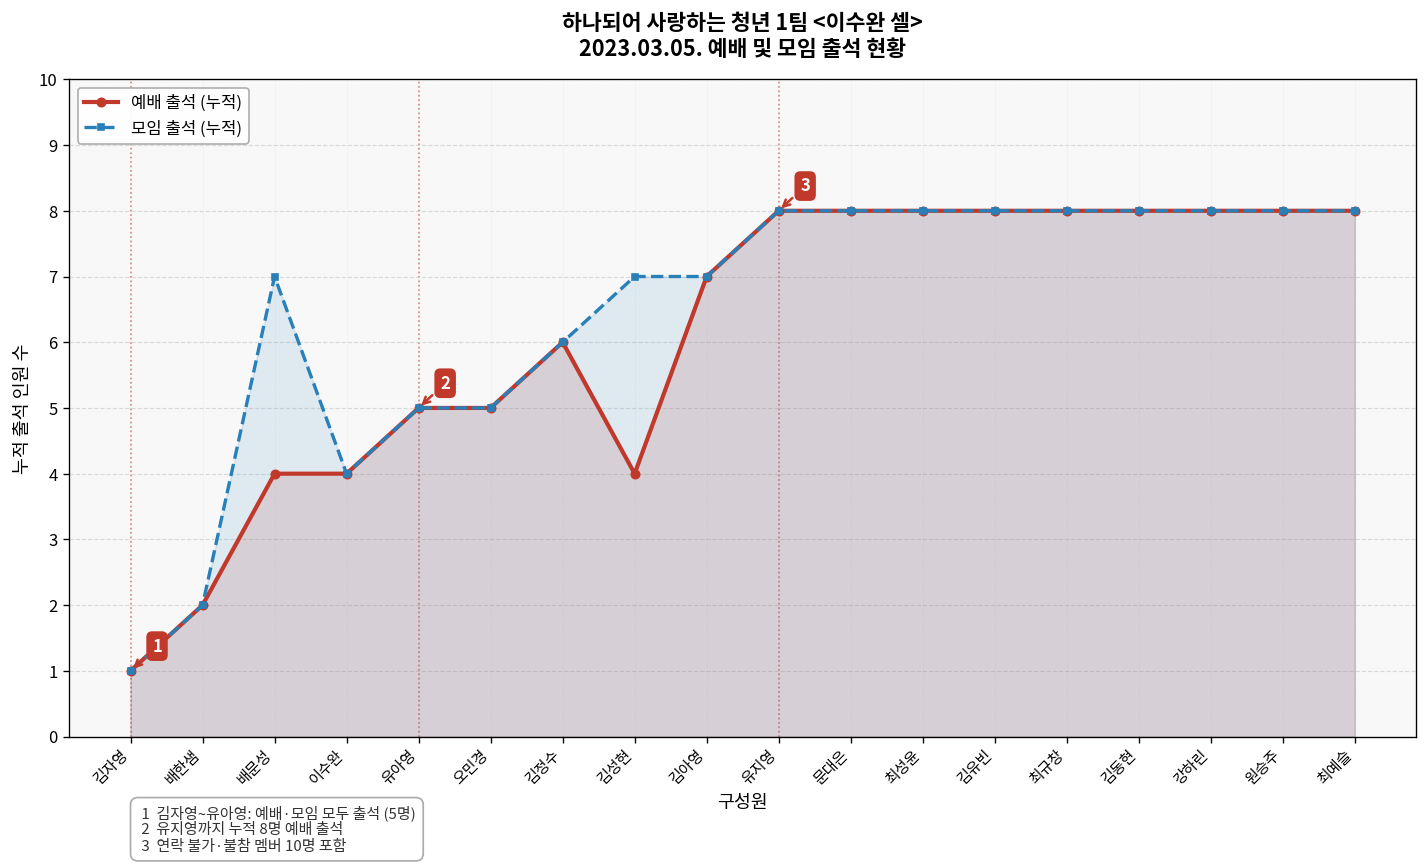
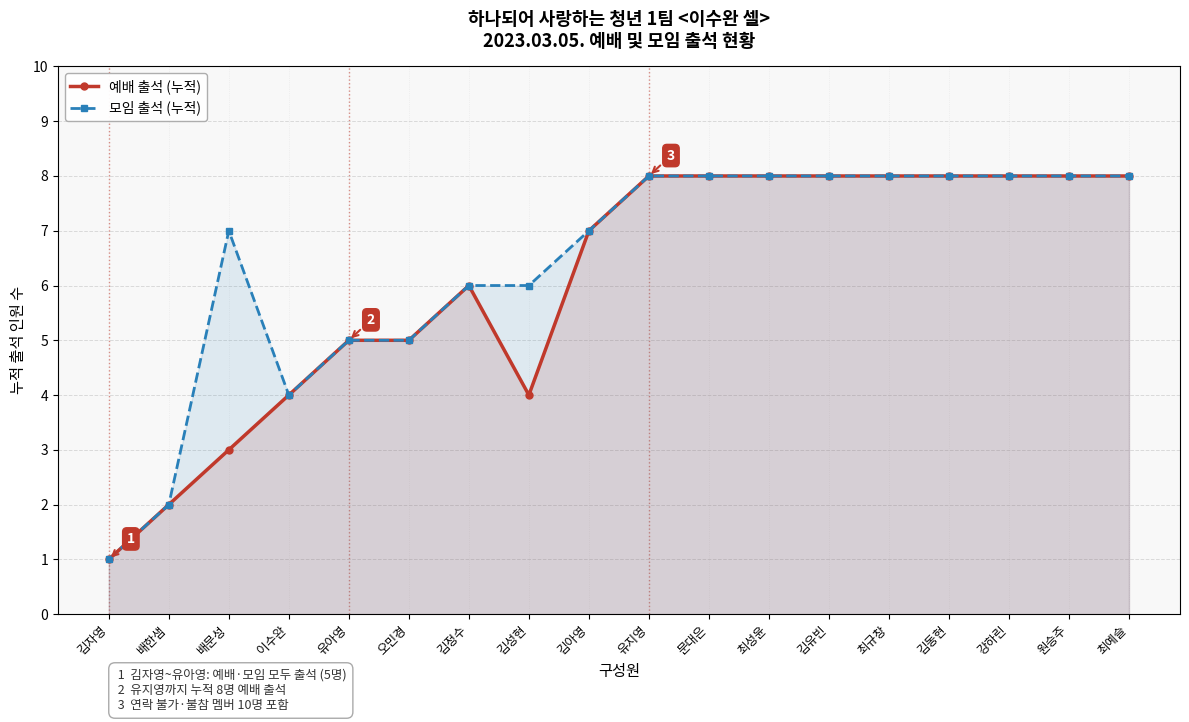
예배 출석 (누적), 배문성: 4 -> 3
모임 출석 (누적), 김성현: 7 -> 6
